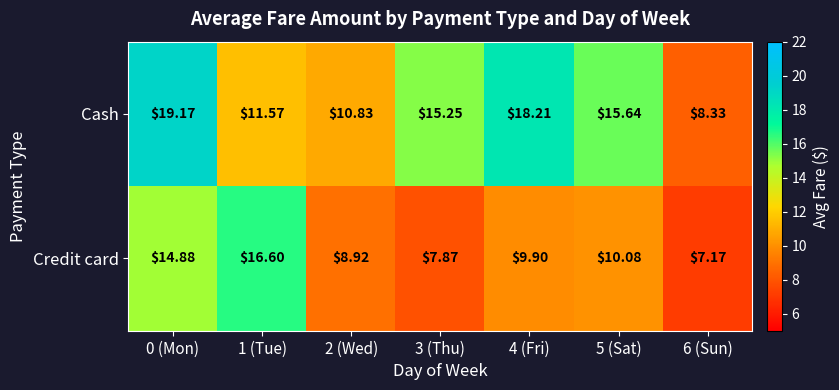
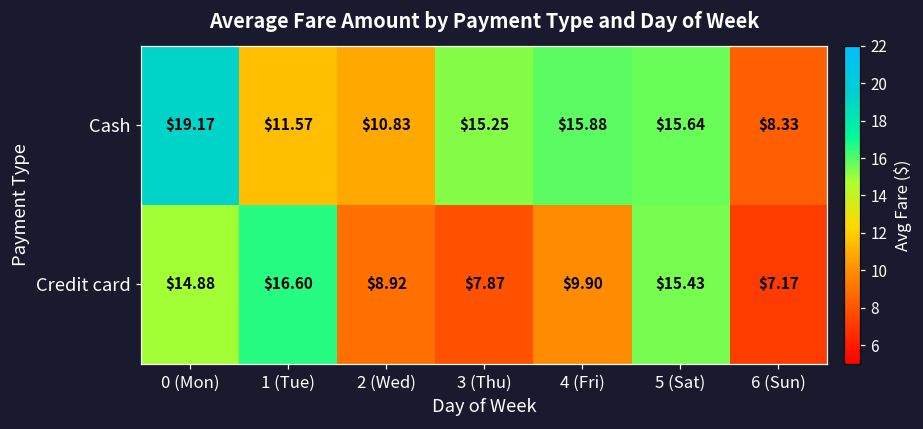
Cash, 4 (Fri): $18.21 -> $15.88
Credit card, 5 (Sat): $10.08 -> $15.43
